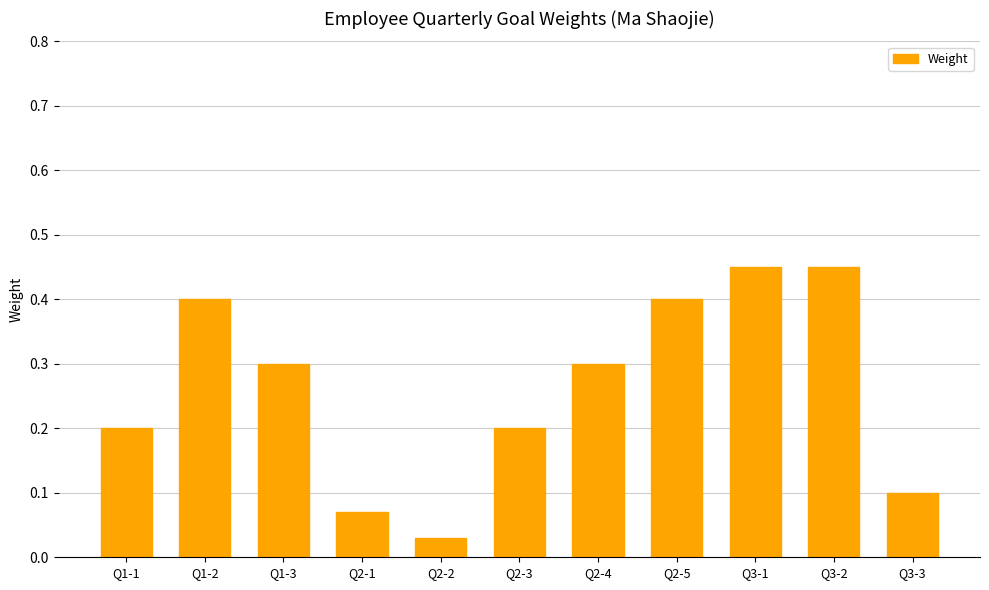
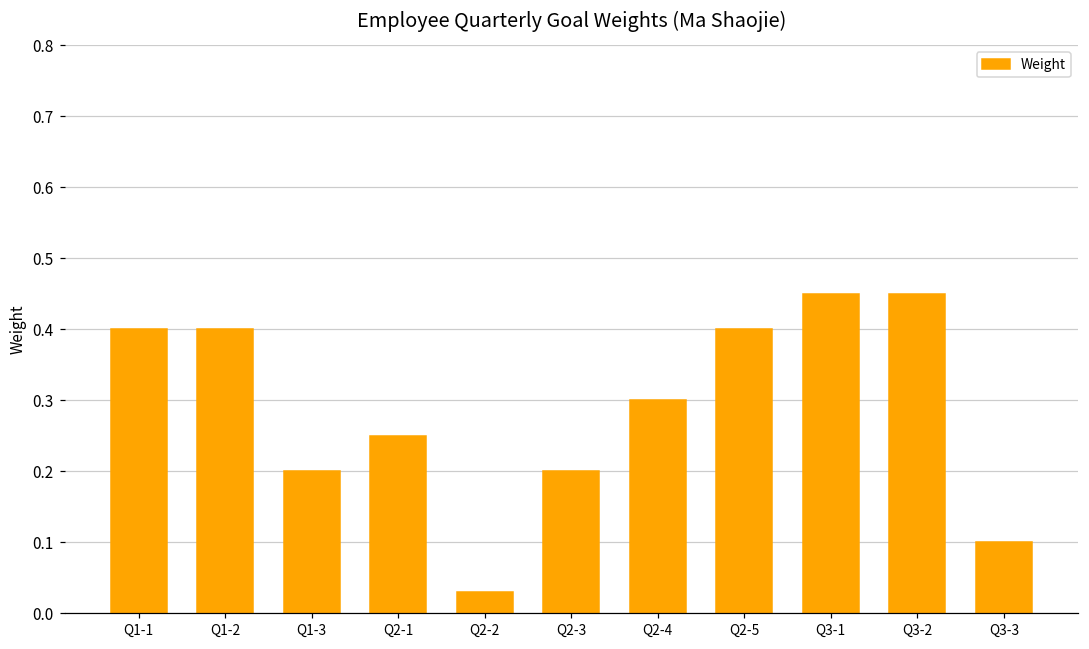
Q1-1: 0.2 -> 0.4
Q1-3: 0.3 -> 0.2
Q2-1: 0.07 -> 0.25
